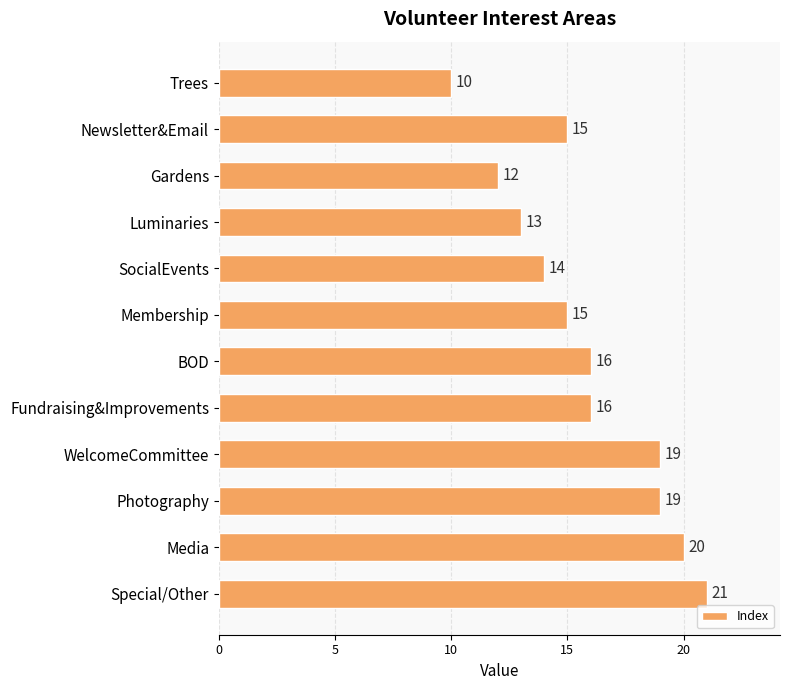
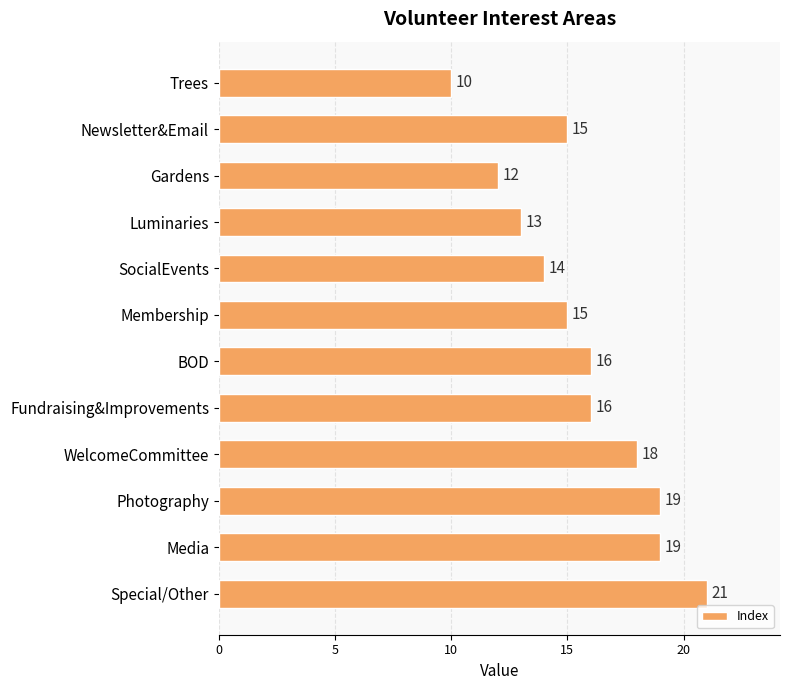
WelcomeCommittee: 19 -> 18
Media: 20 -> 19
